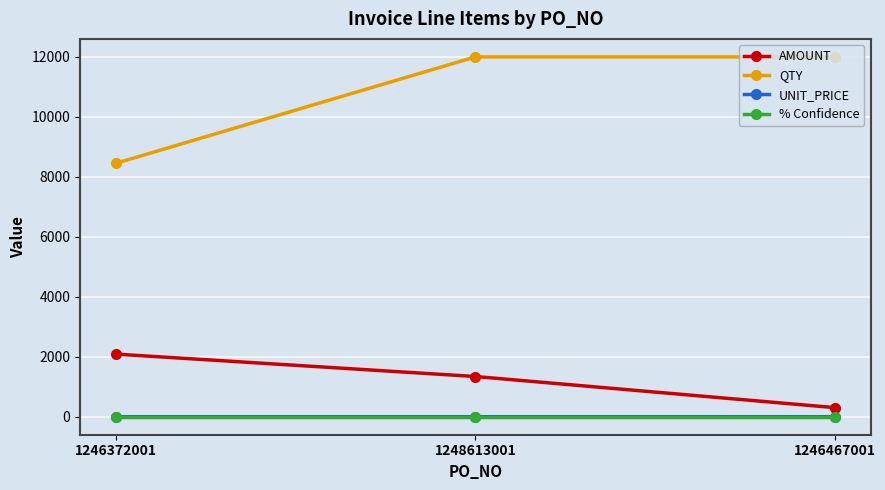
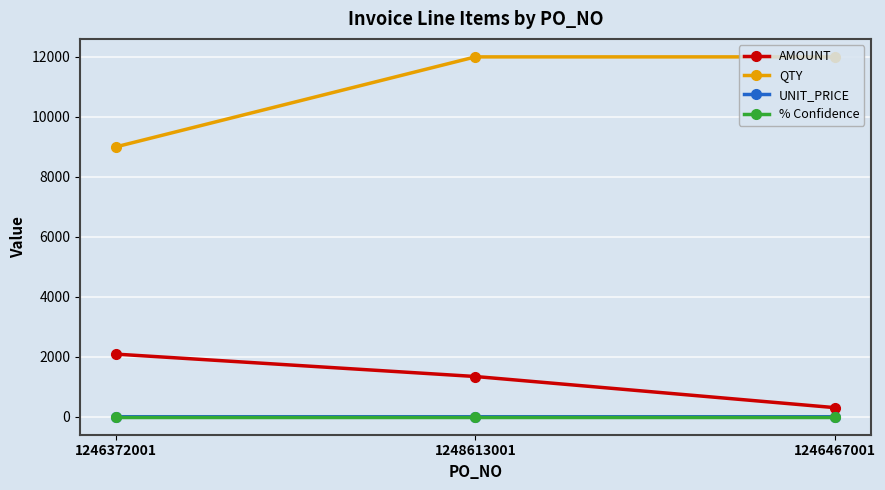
QTY, 1246372001: 8500 -> 9000
